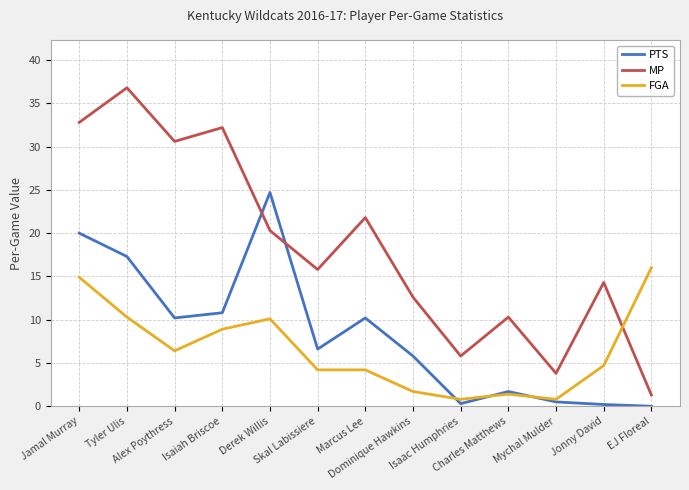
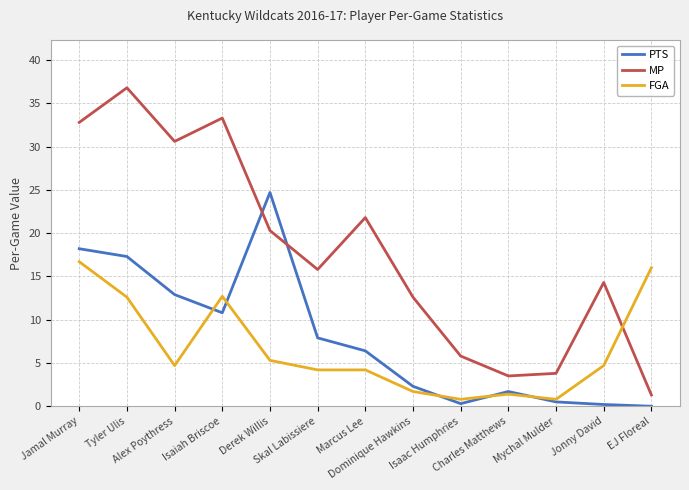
PTS, Jamal Murray: 20 -> 18
FGA, Jamal Murray: 15 -> 17
FGA, Tyler Ulis: 10 -> 13
PTS, Alex Poythress: 10 -> 13
FGA, Alex Poythress: 6 -> 5
MP, Isaiah Briscoe: 32 -> 33
FGA, Isaiah Briscoe: 9 -> 13
FGA, Derek Willis: 10 -> 5
PTS, Skal Labissiere: 7 -> 8
PTS, Marcus Lee: 10 -> 6
PTS, Dominique Hawkins: 6 -> 2
MP, Charles Matthews: 10 -> 4
